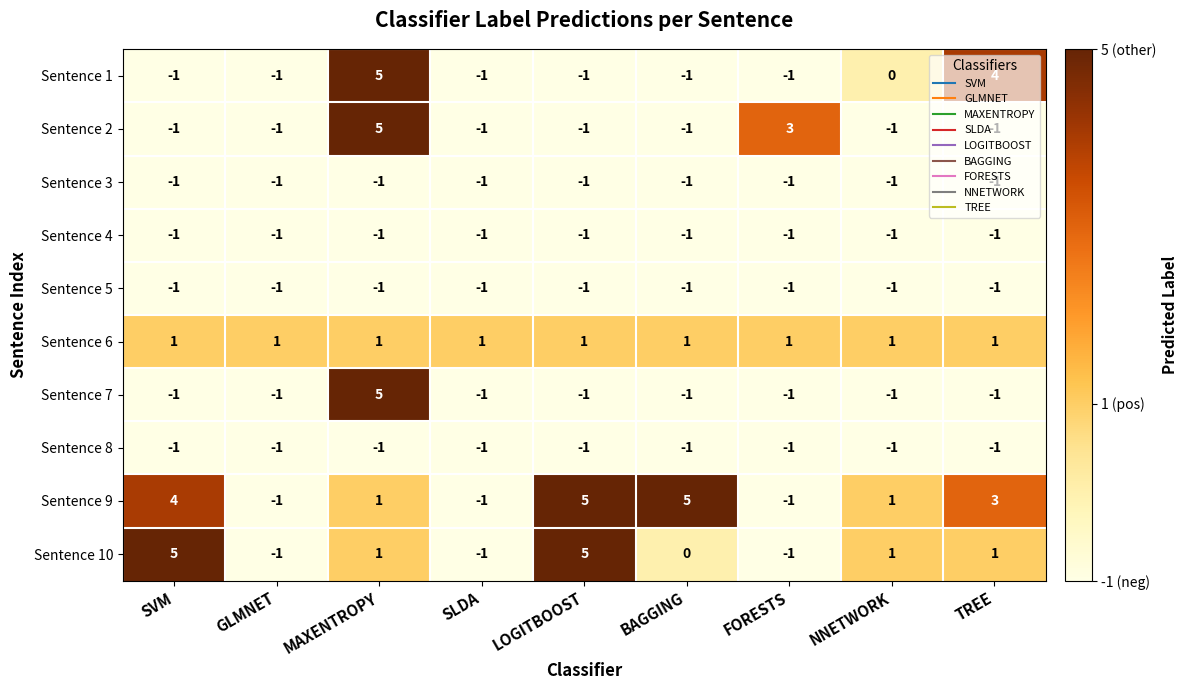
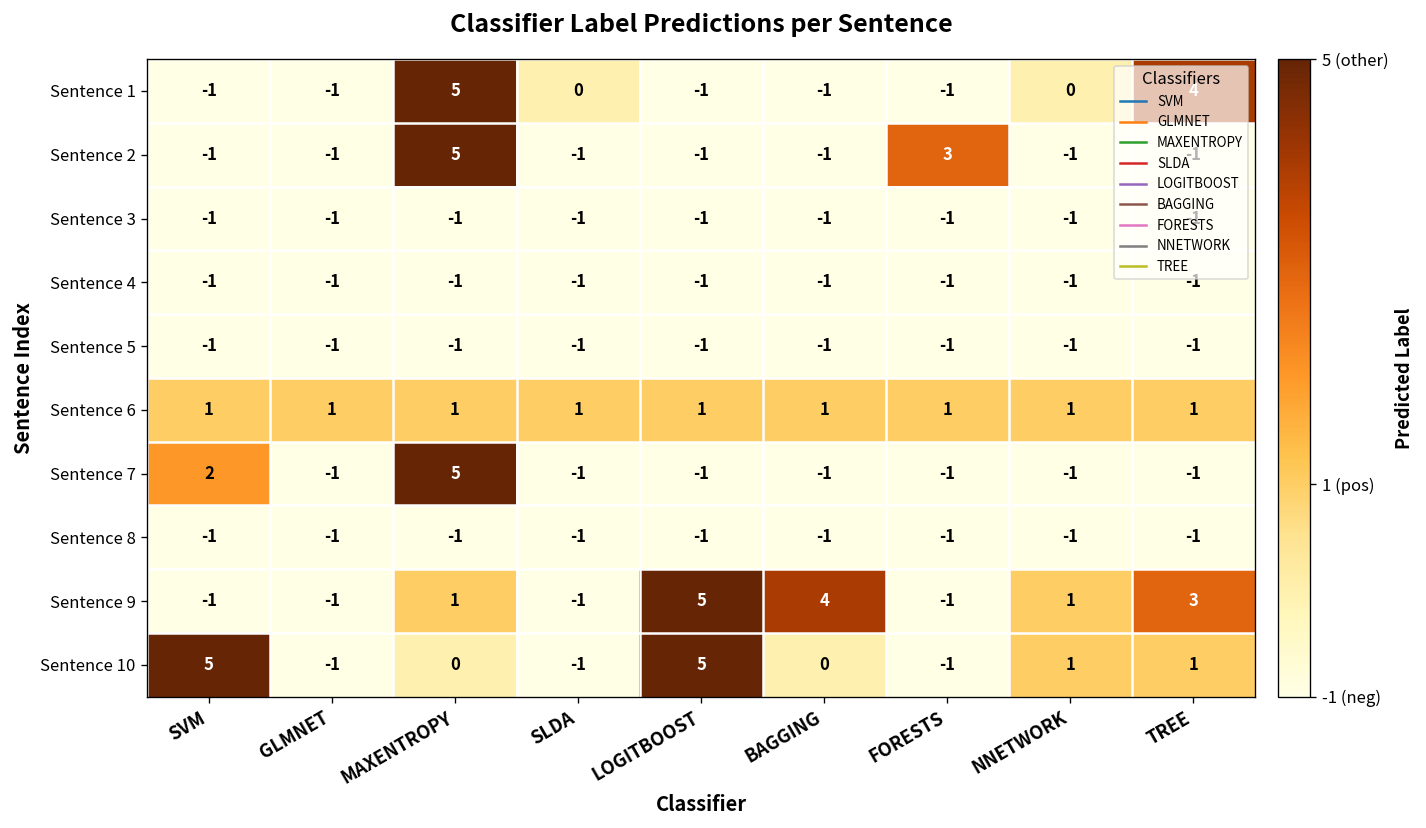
Sentence 1, SLDA: -1 -> 0
Sentence 7, SVM: -1 -> 2
Sentence 9, SVM: 4 -> -1
Sentence 9, BAGGING: 5 -> 4
Sentence 10, MAXENTROPY: 1 -> 0
